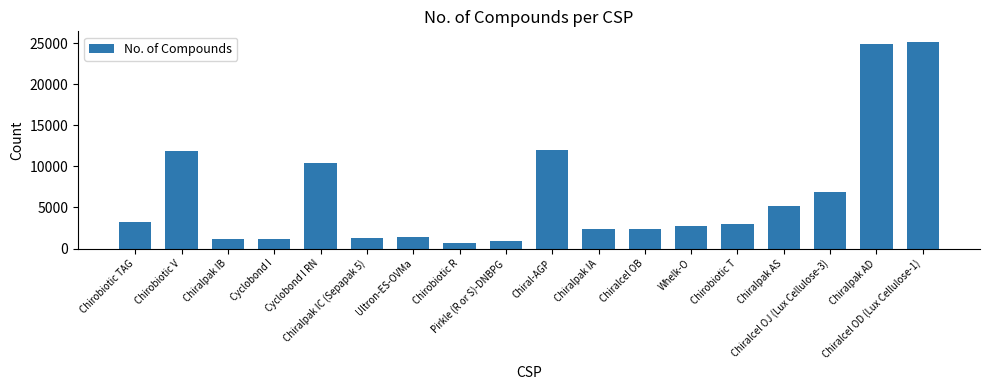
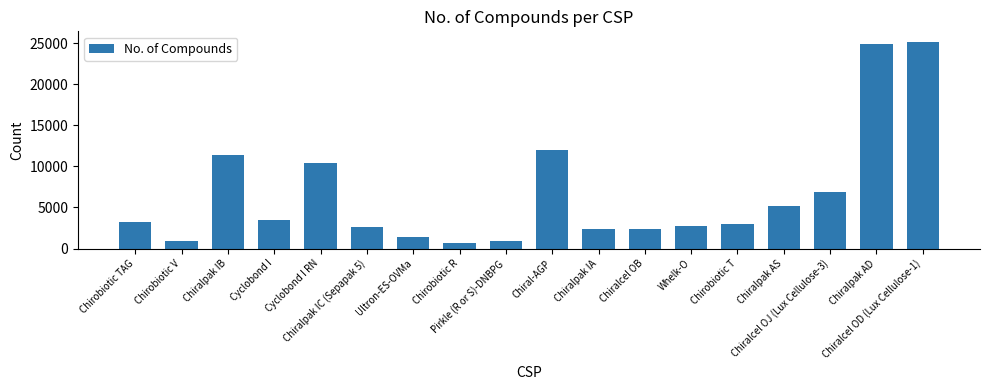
Chirobiotic V: 12000 -> 1000
Chiralpak IB: 1000 -> 11000
Cyclobond I: 1000 -> 4000
Chiralpak IC (Sepapak 5): 1000 -> 3000
